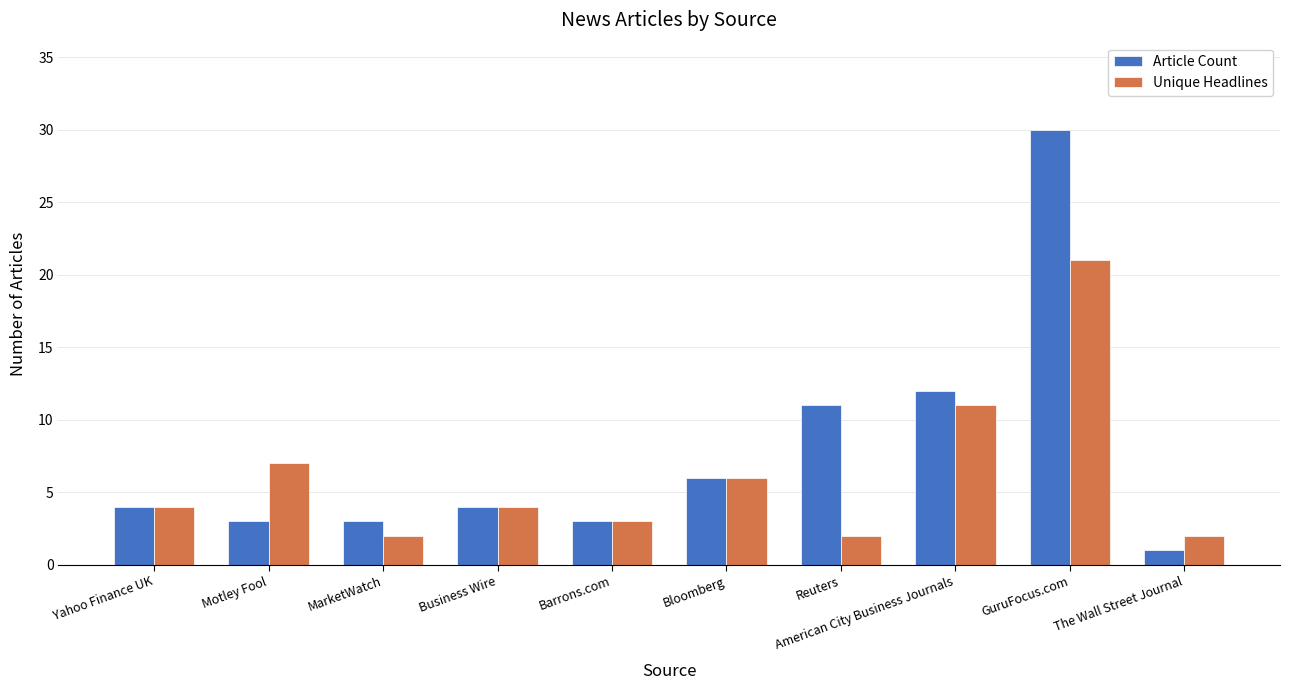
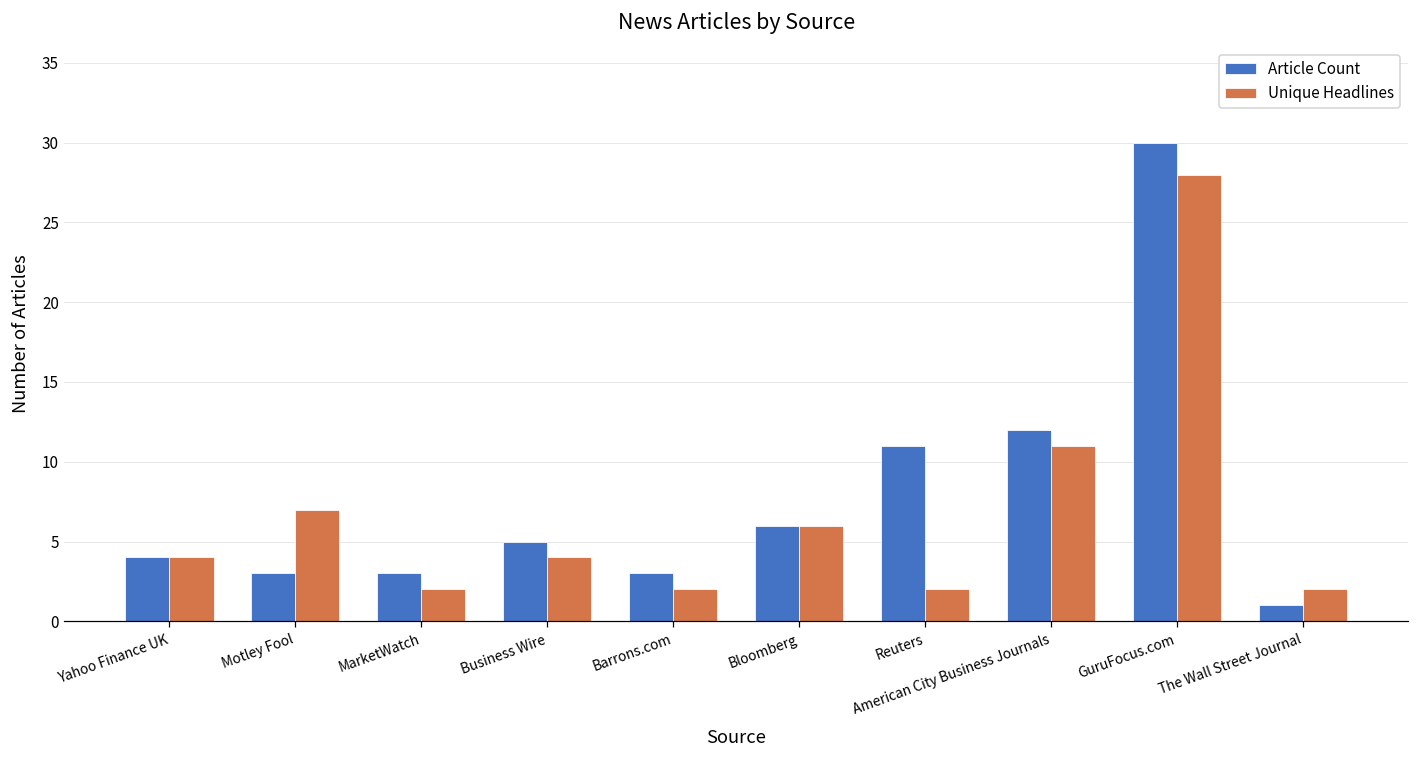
Article Count, Business Wire: 4 -> 5
Unique Headlines, Barrons.com: 3 -> 2
Unique Headlines, GuruFocus.com: 21 -> 28
